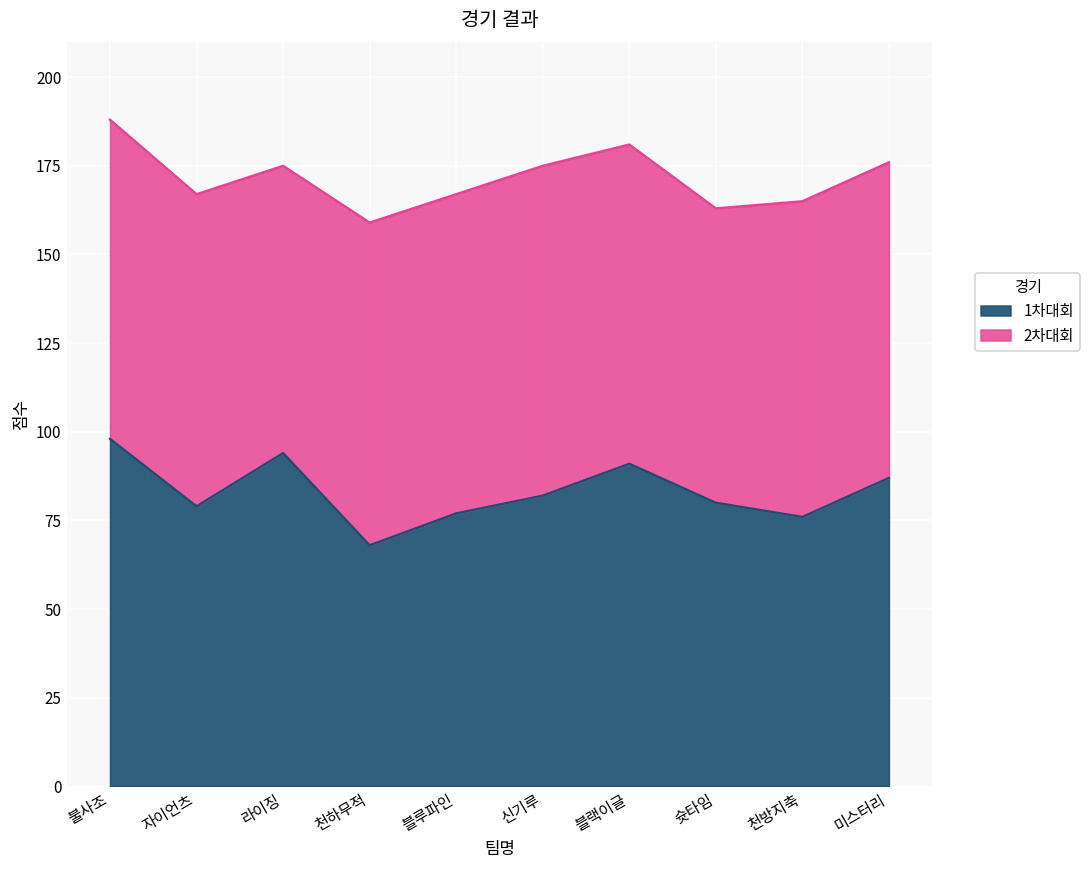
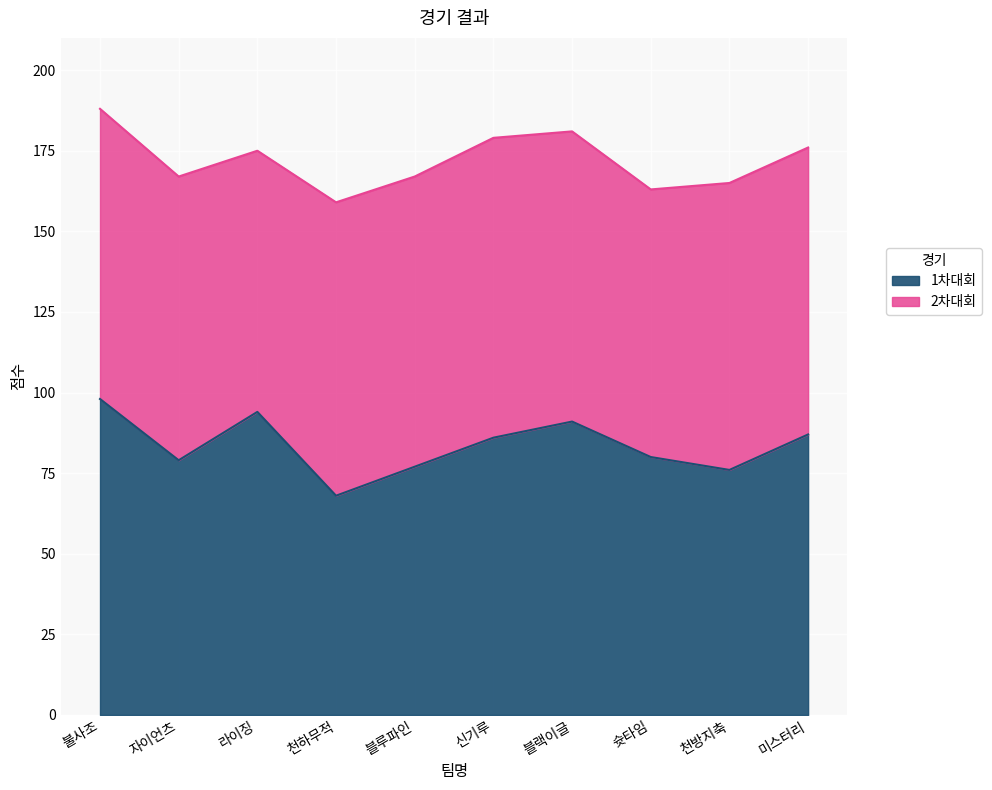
1차대회, 신기루: 82 -> 86
